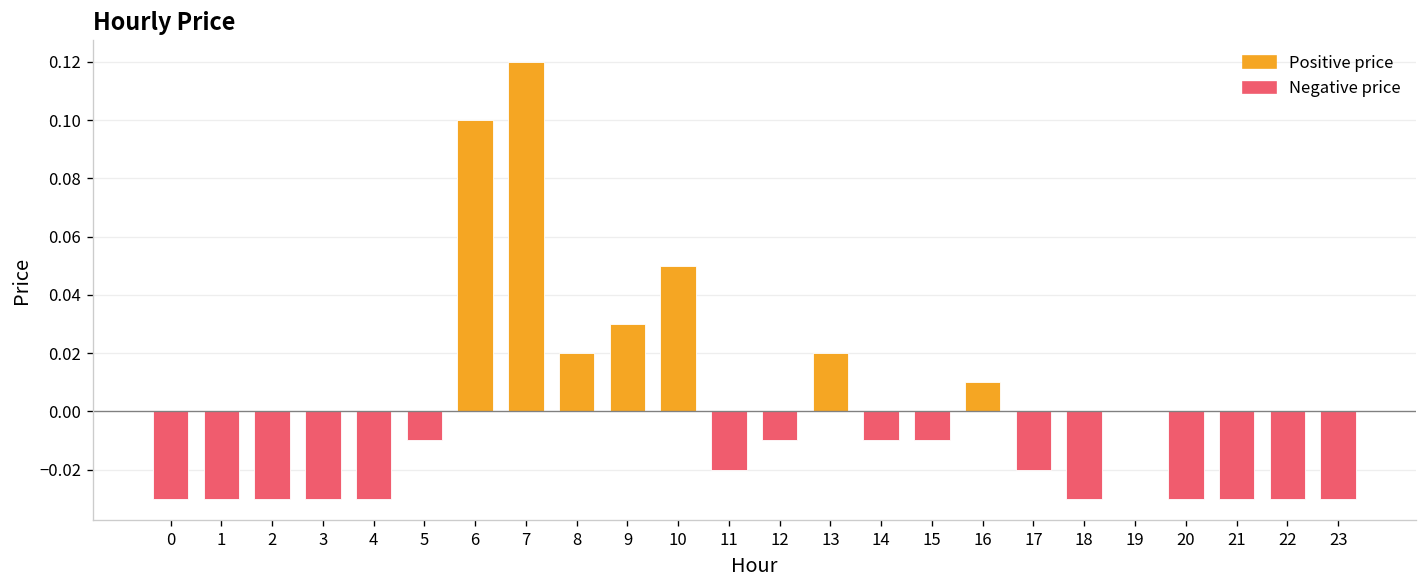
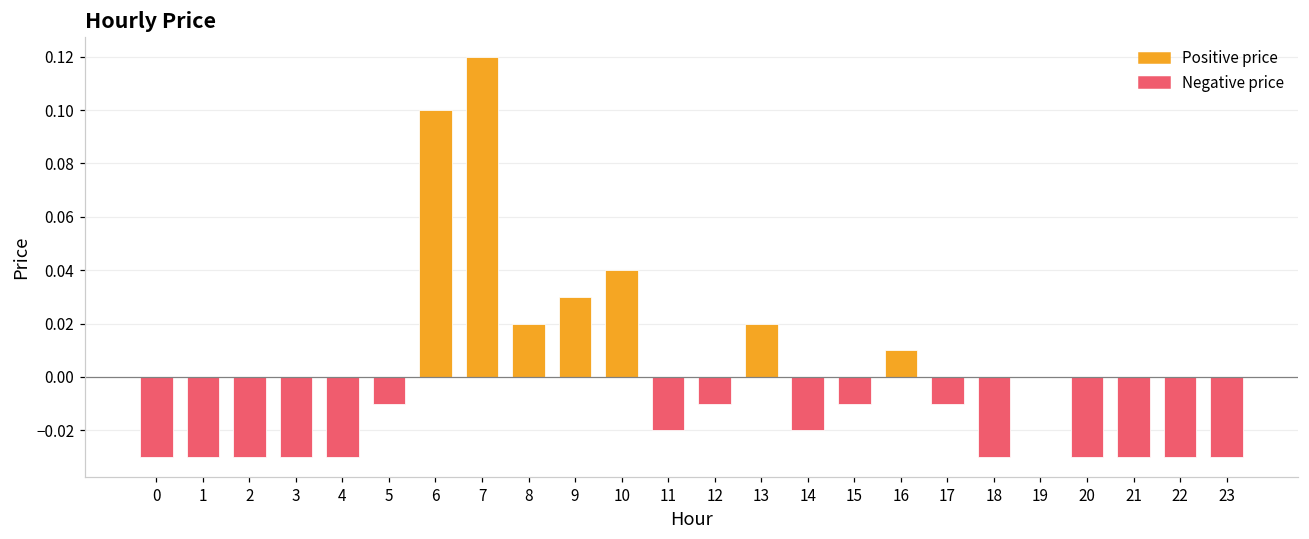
10: 0.05 -> 0.04
14: -0.01 -> -0.02
17: -0.02 -> -0.01
